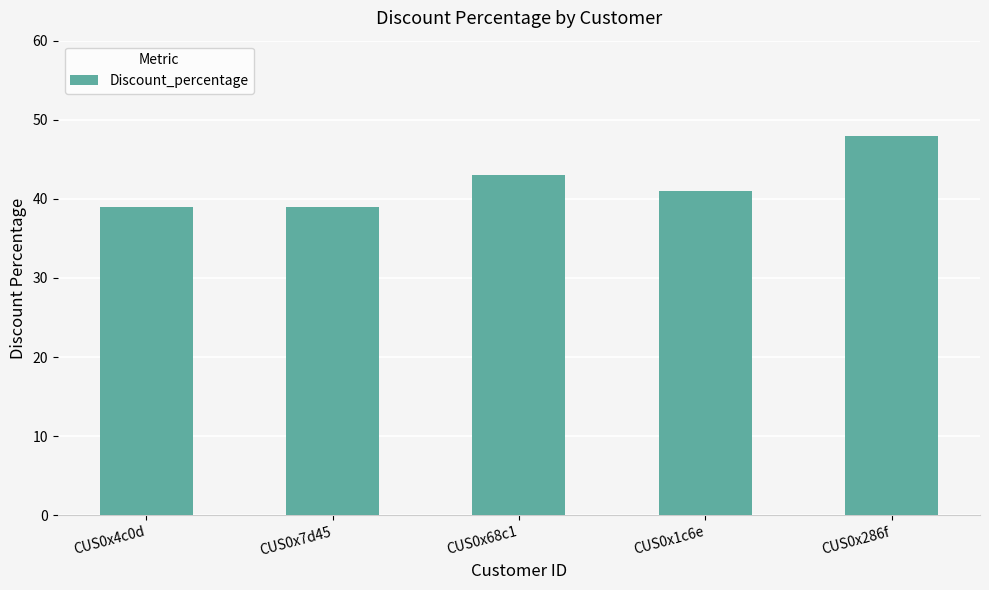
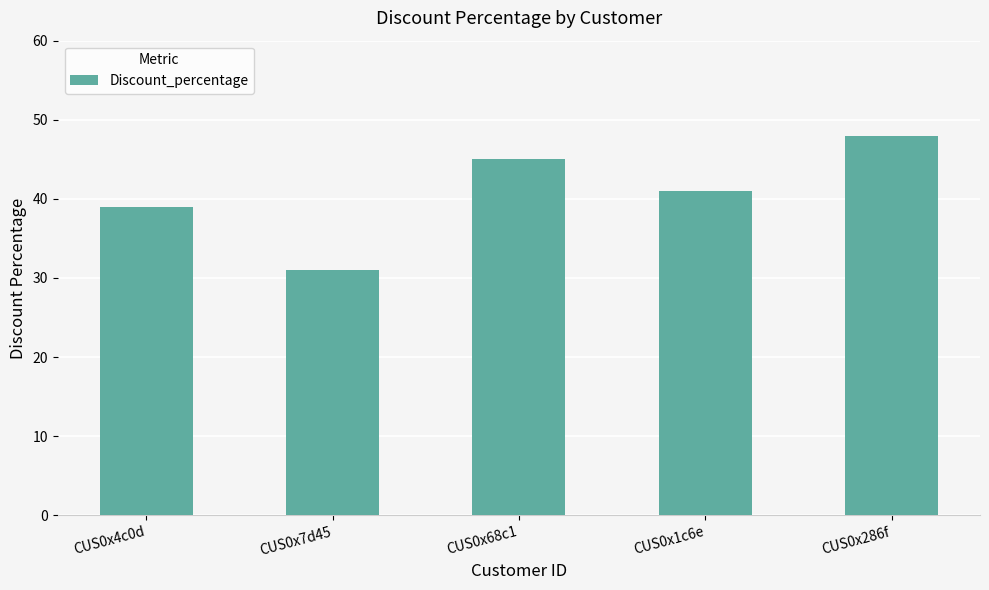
CUS0x7d45: 39 -> 31
CUS0x68c1: 43 -> 45
